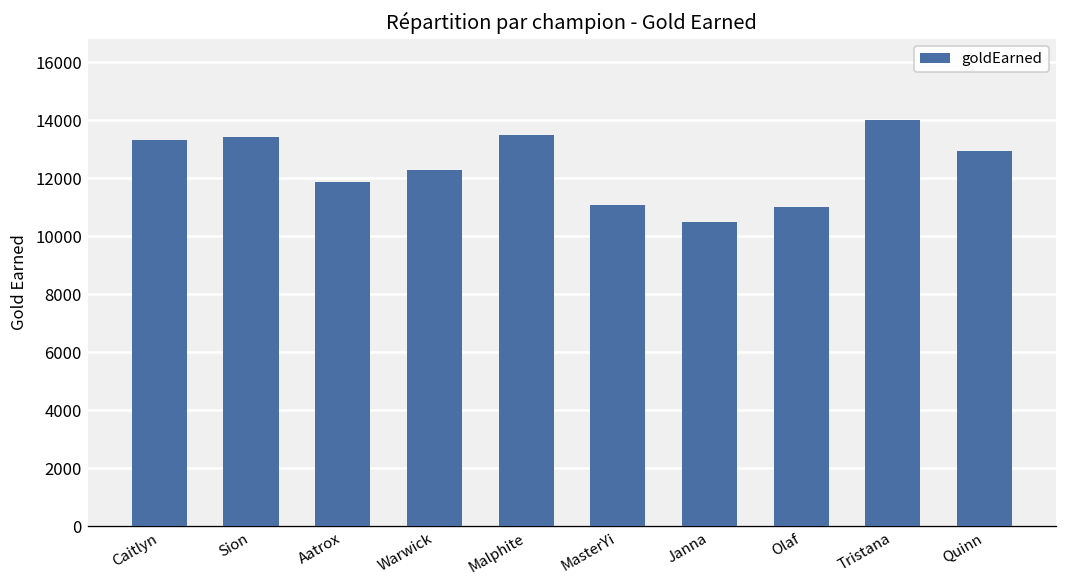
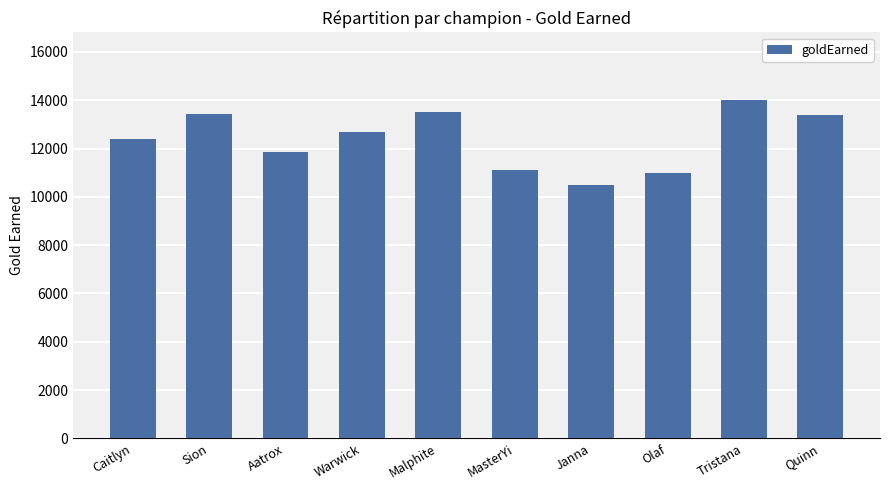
Caitlyn: 13300 -> 12400
Warwick: 12300 -> 12700
Quinn: 13000 -> 13400
